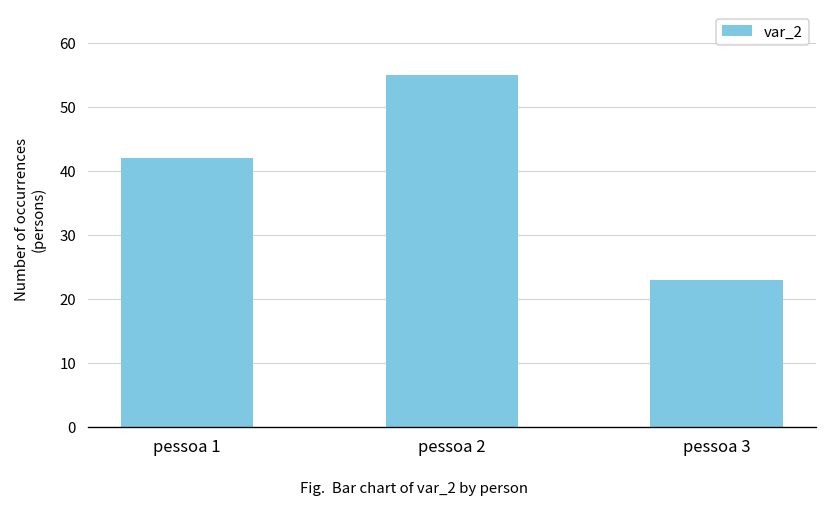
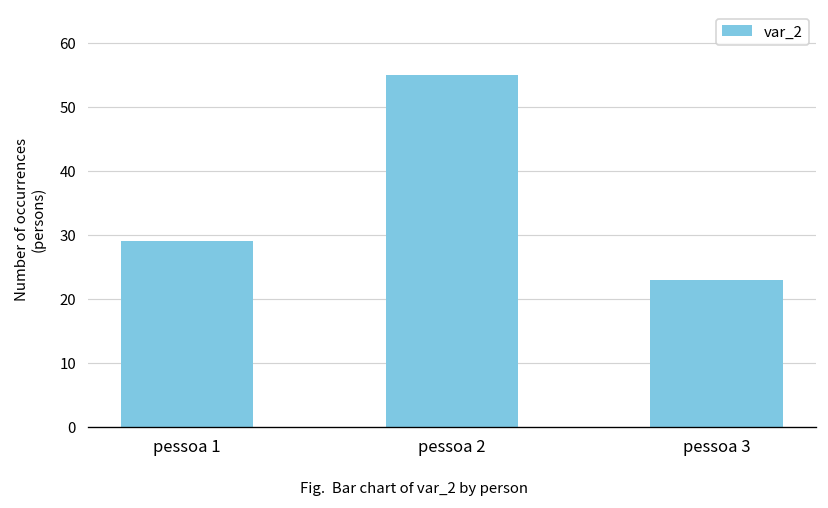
pessoa 1: 42 -> 29
